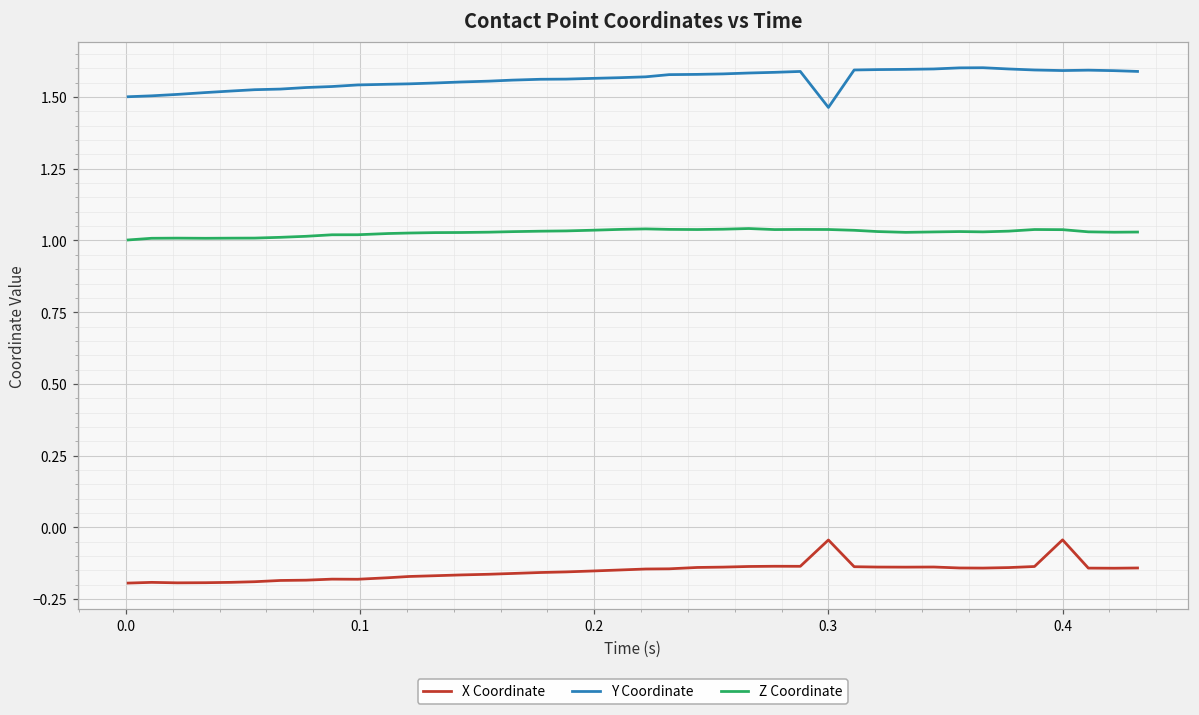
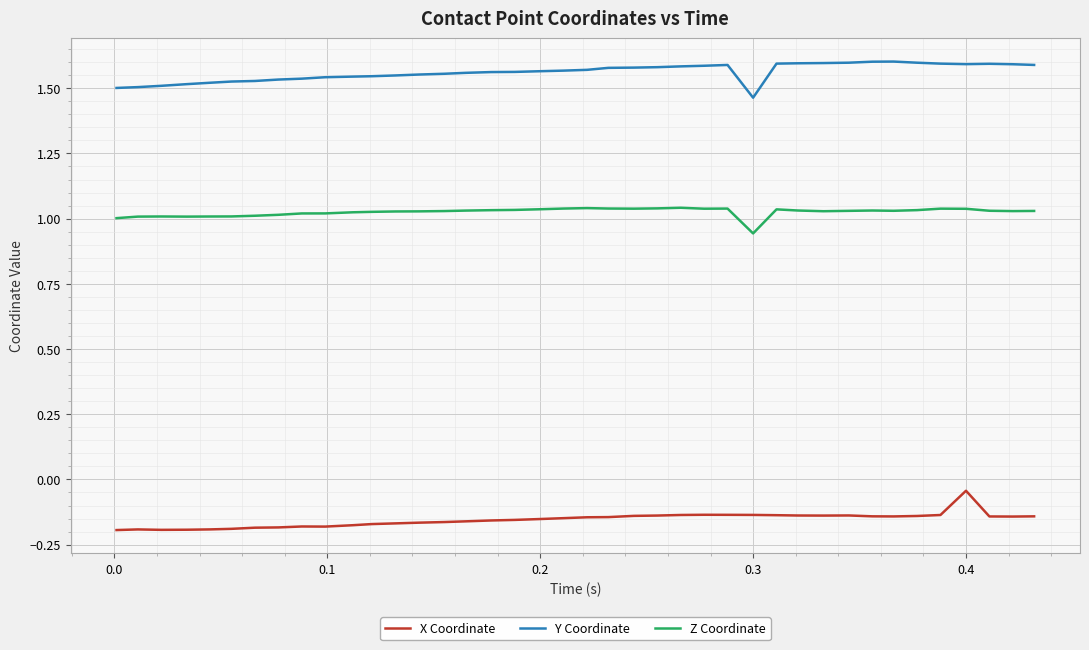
X Coordinate, 0.3: -0.04 -> -0.14
Z Coordinate, 0.3: 1.04 -> 0.94
